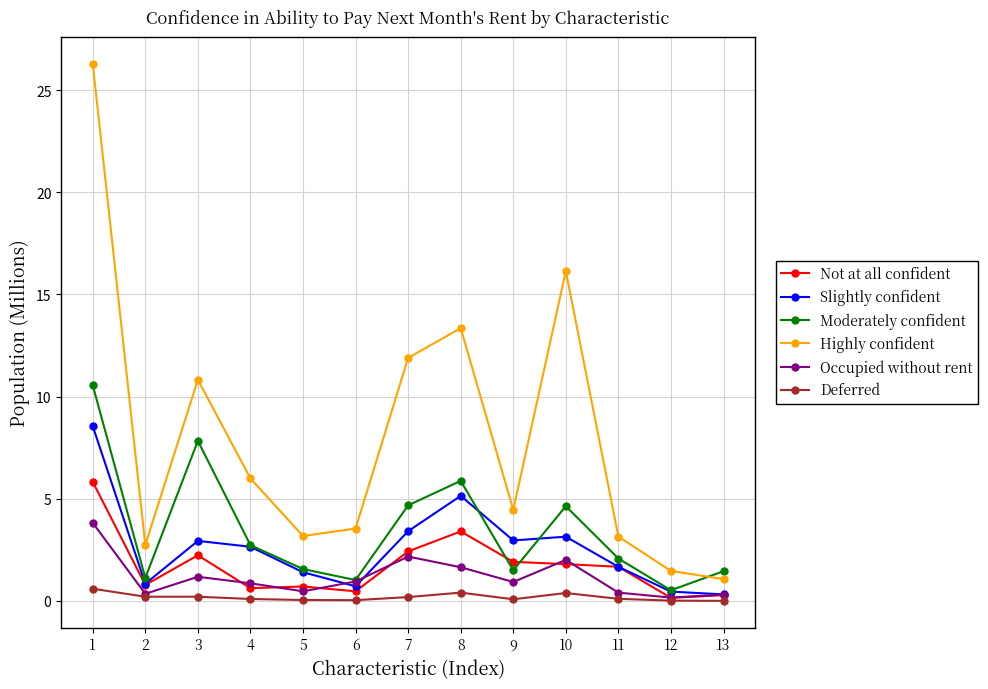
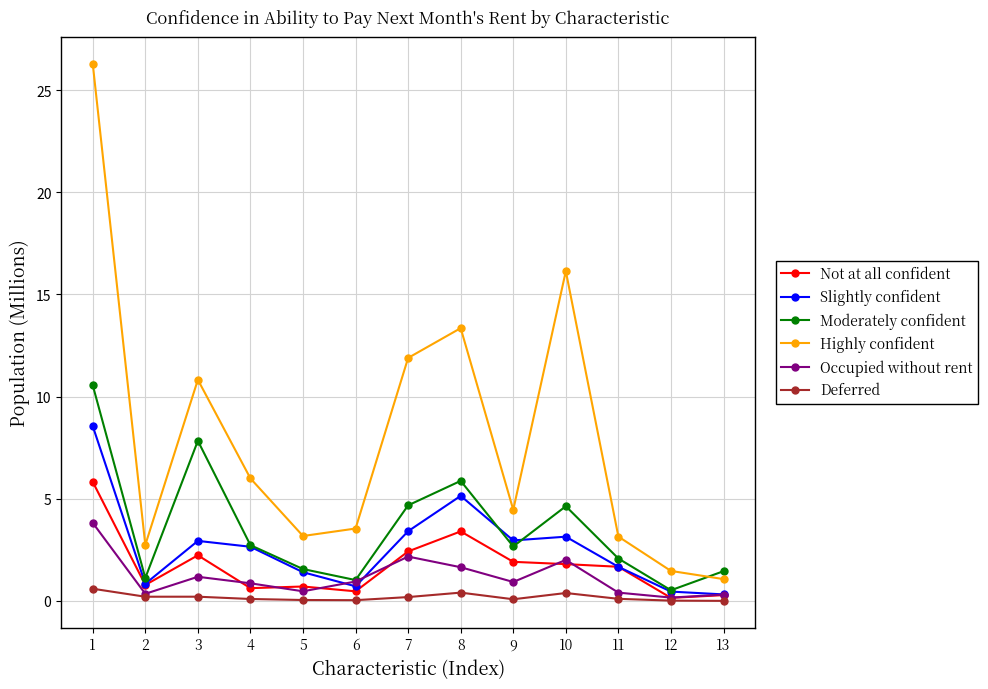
Moderately confident, 9: 1.5 -> 2.7
